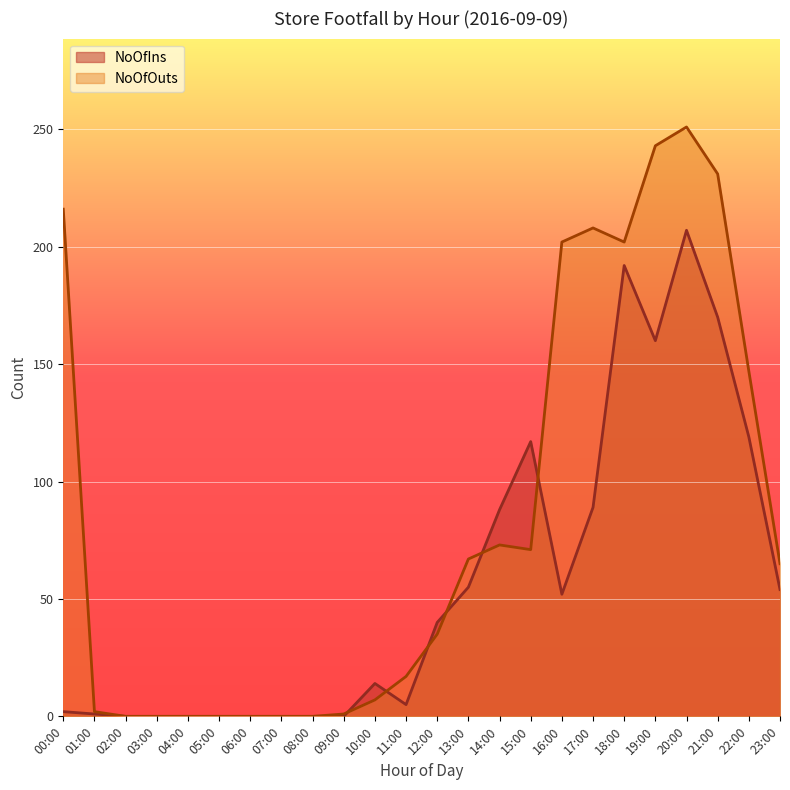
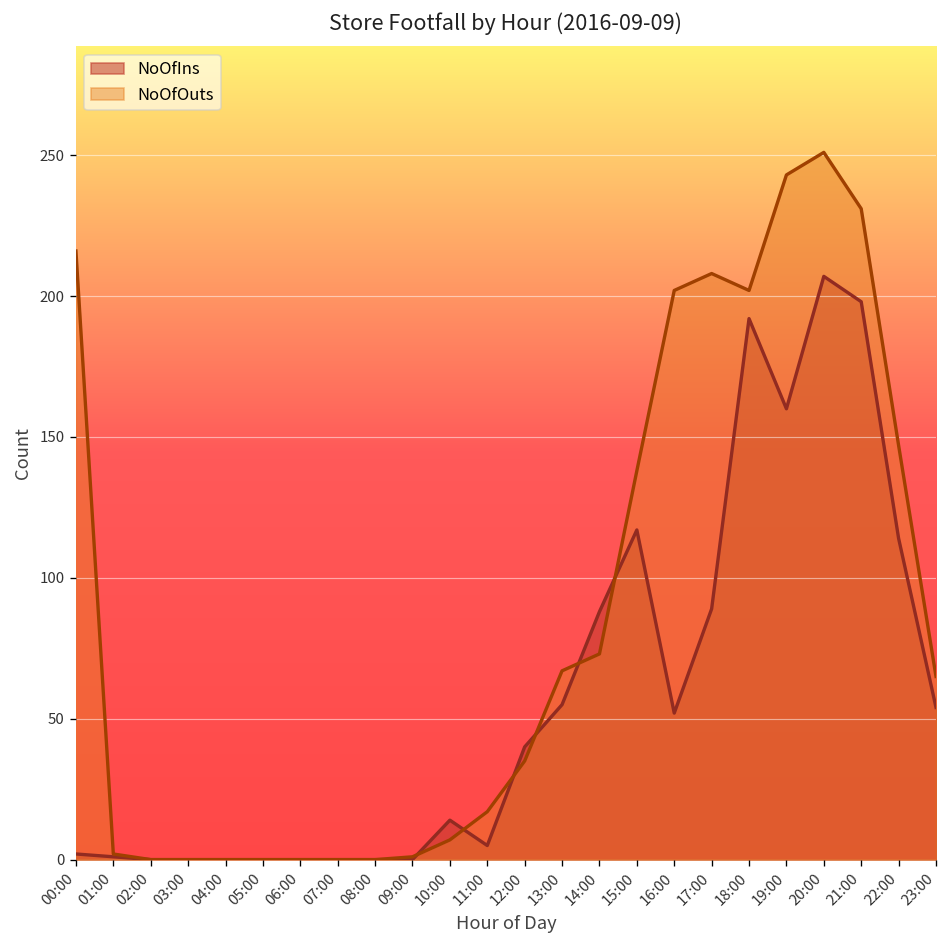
NoOfOuts, 15:00: 71 -> 138
NoOfIns, 21:00: 170 -> 198
NoOfIns, 22:00: 119 -> 114
